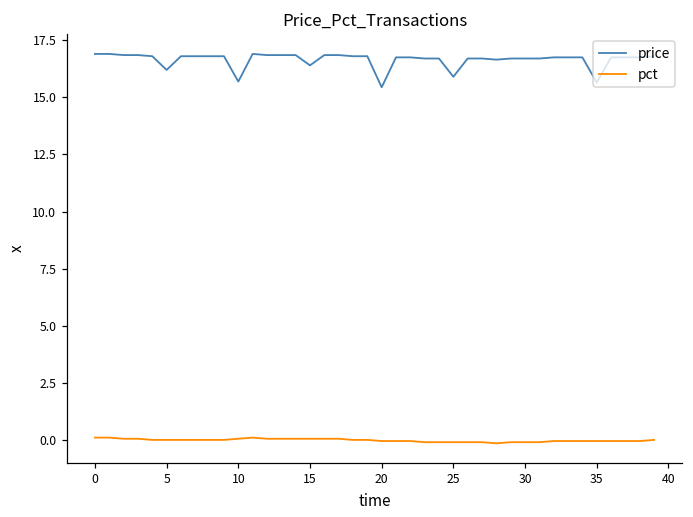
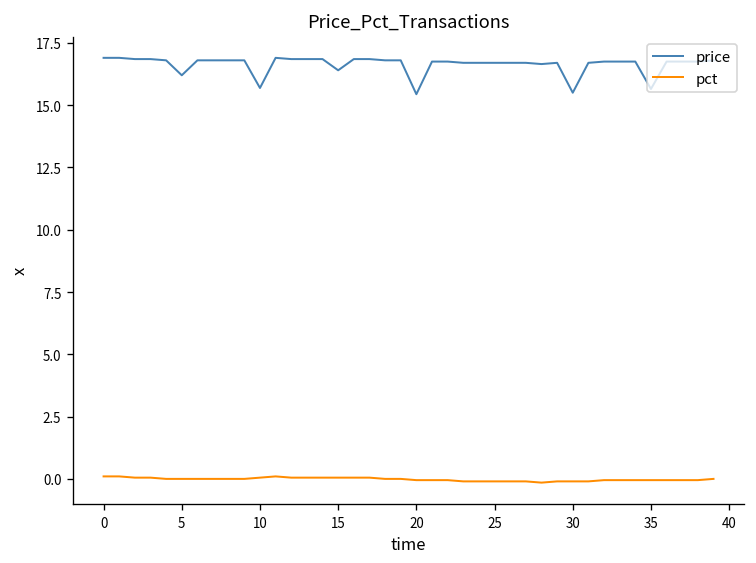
price, 25: 15.9 -> 16.7
price, 30: 16.7 -> 15.5
